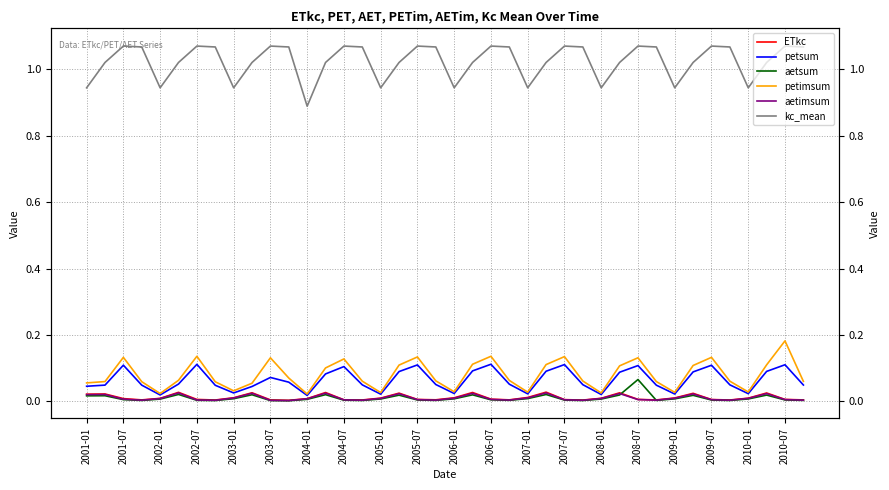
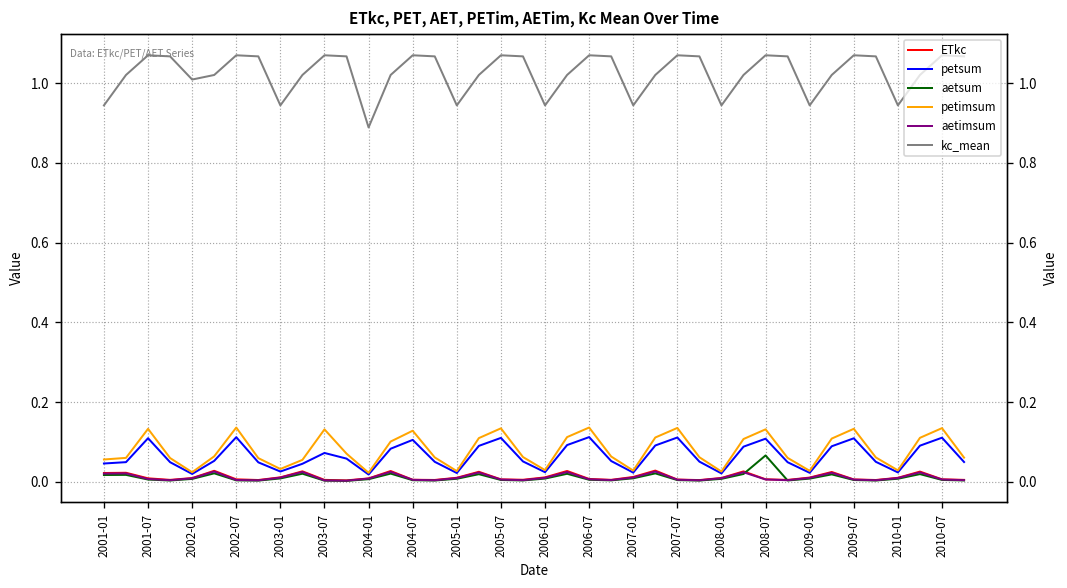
kc_mean, 2002-01: 0.94 -> 1.01
petimsum, 2010-07: 0.18 -> 0.13
